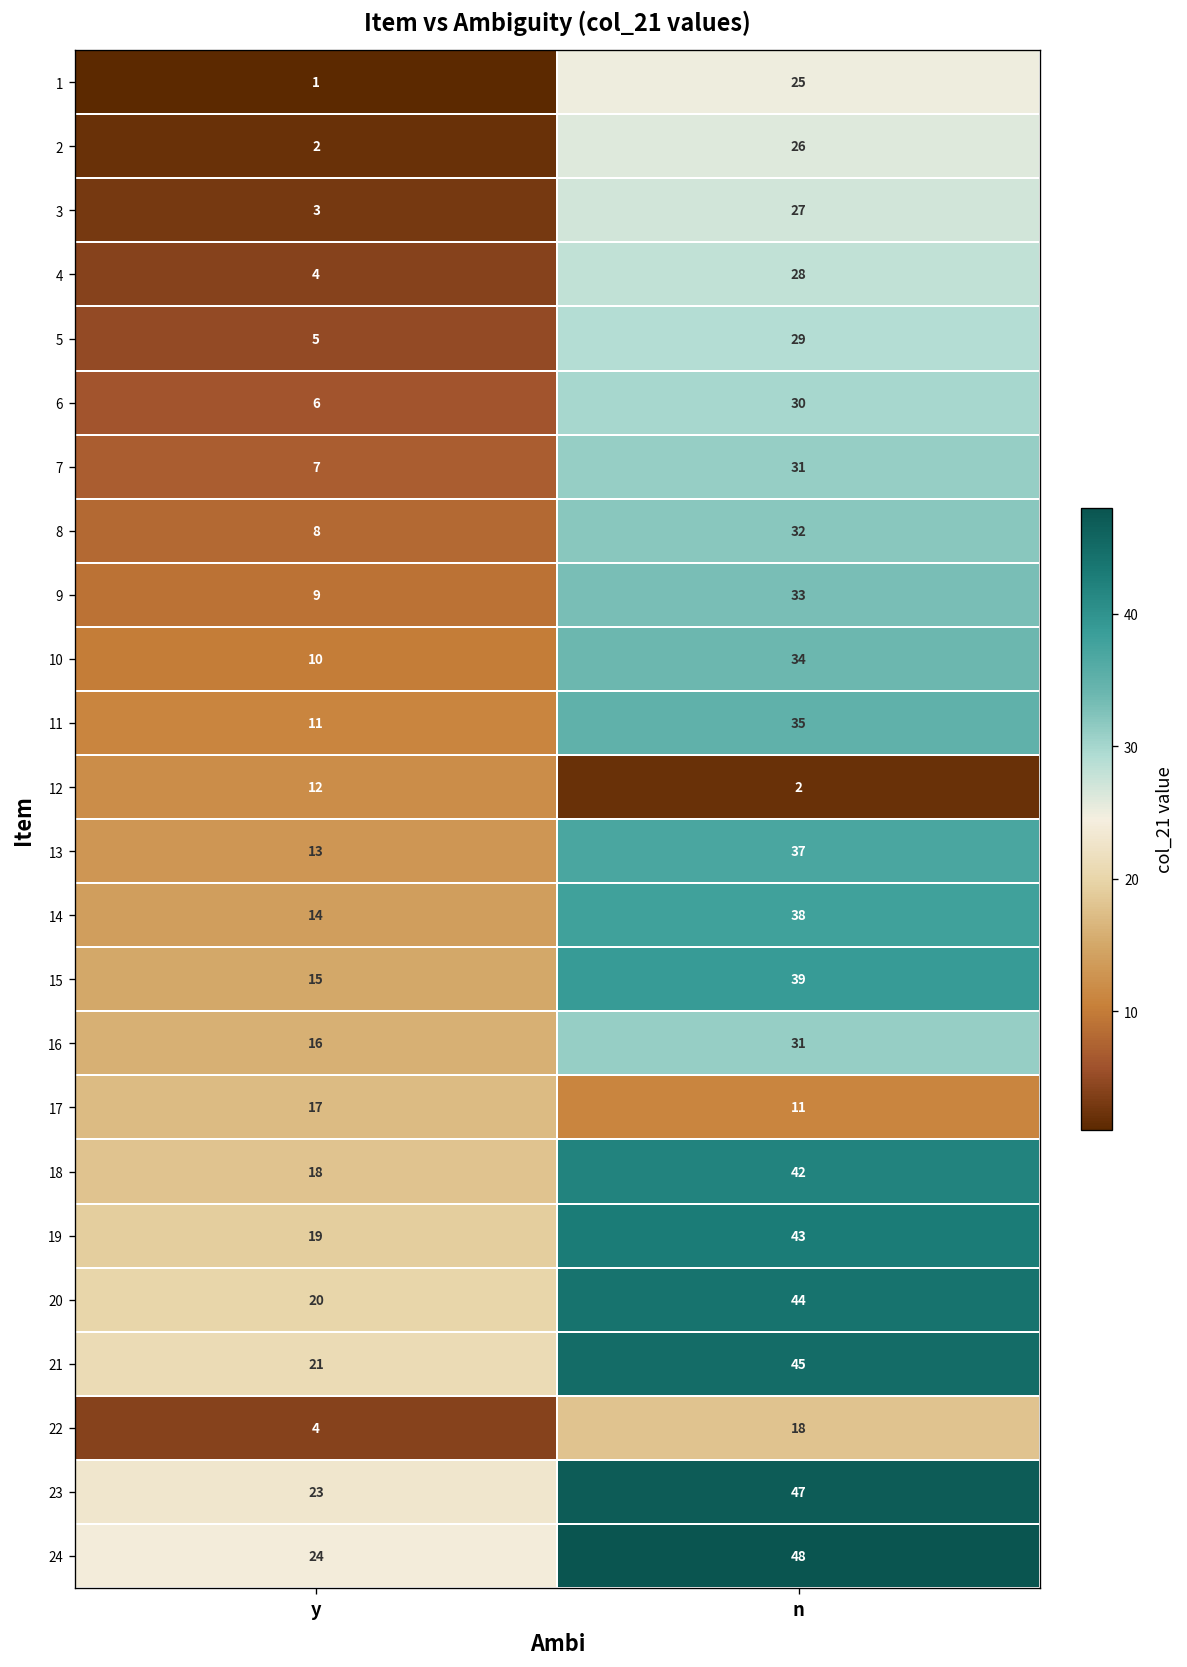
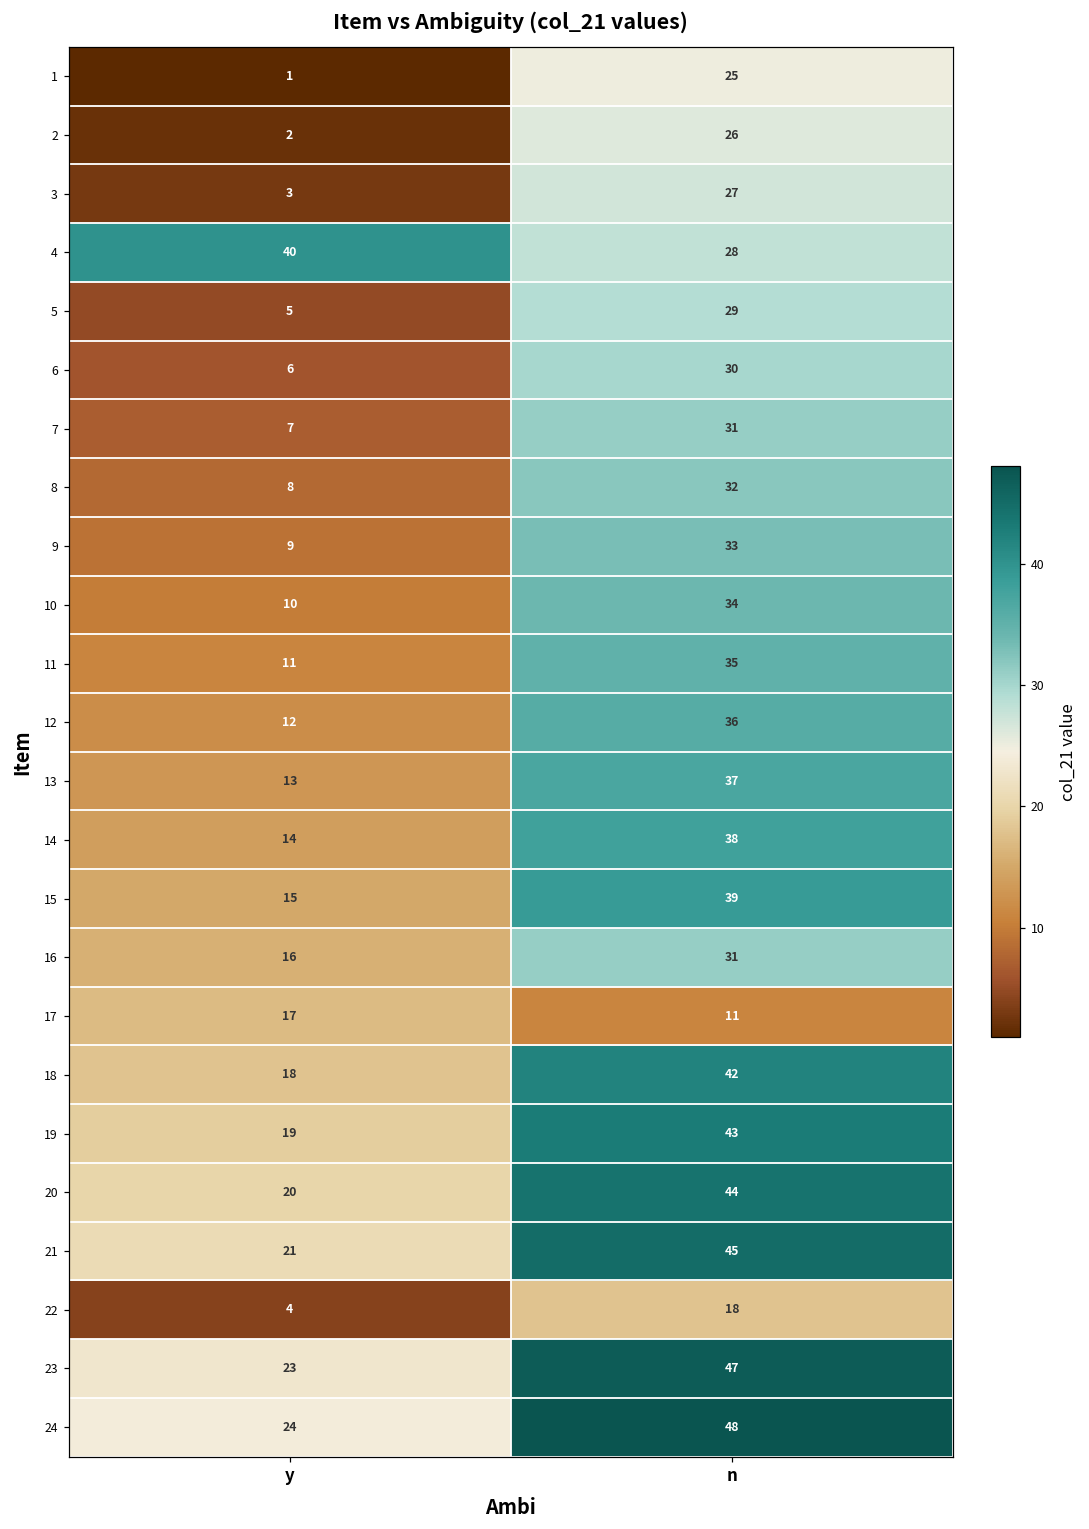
4, y: 4 -> 40
12, n: 2 -> 36
